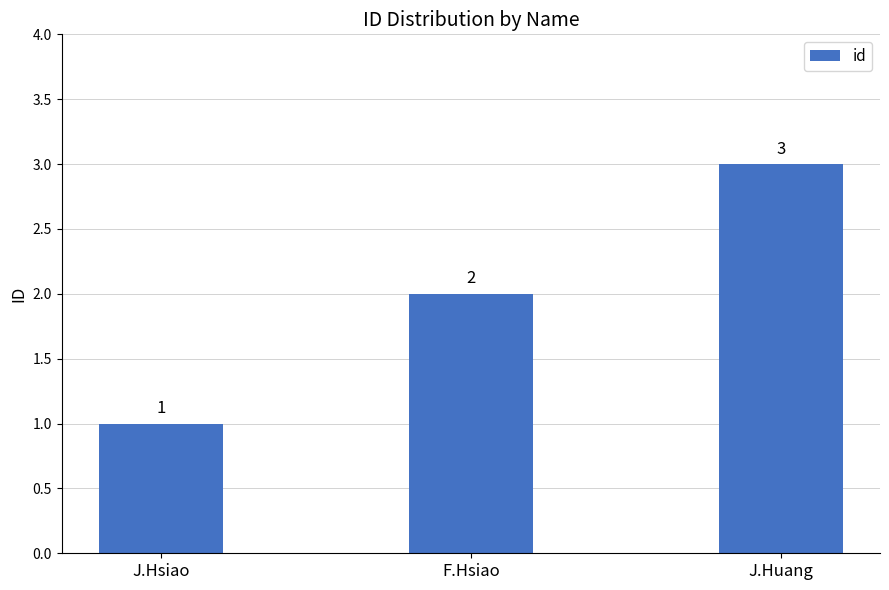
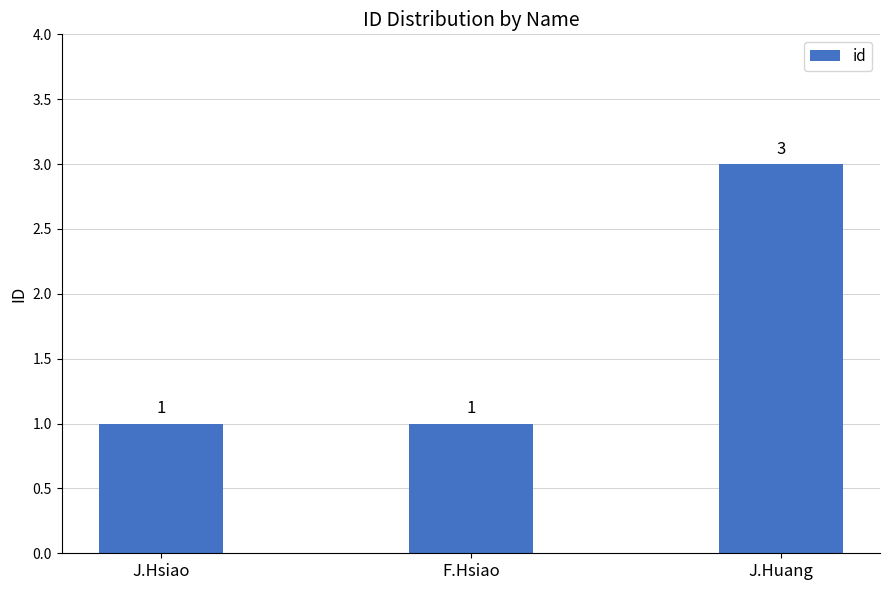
F.Hsiao: 2 -> 1
